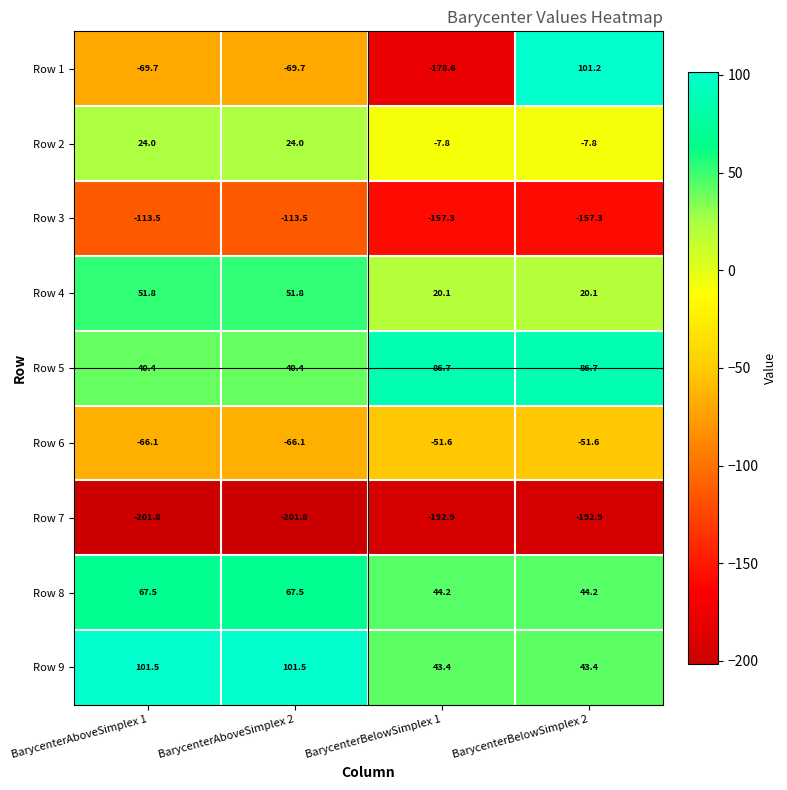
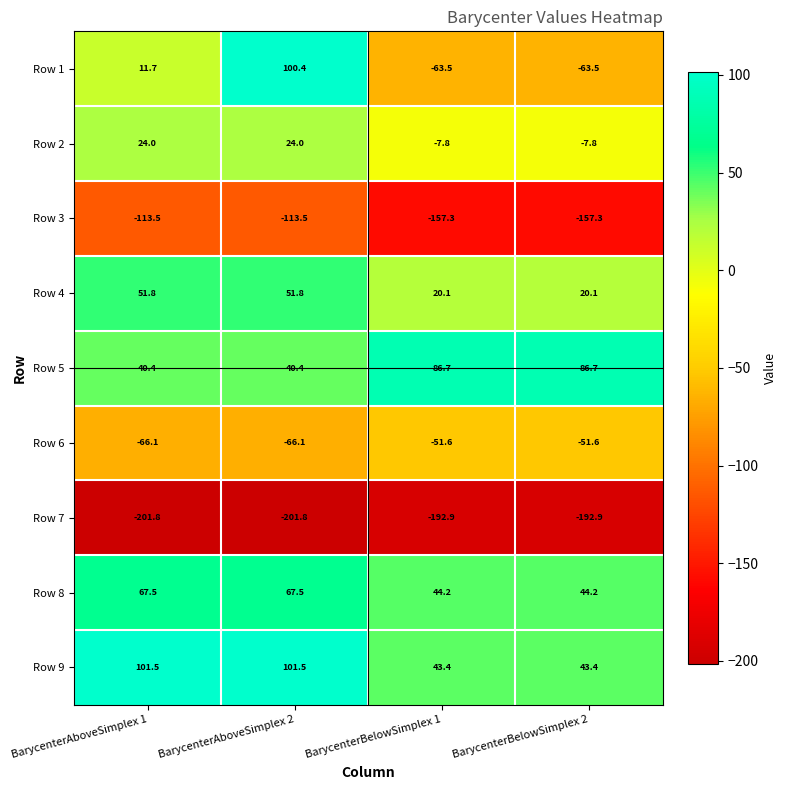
Row 1, BarycenterAboveSimplex 1: -69.7 -> 11.7
Row 1, BarycenterAboveSimplex 2: -69.7 -> 100.4
Row 1, BarycenterBelowSimplex 1: -178.6 -> -63.5
Row 1, BarycenterBelowSimplex 2: 101.2 -> -63.5
